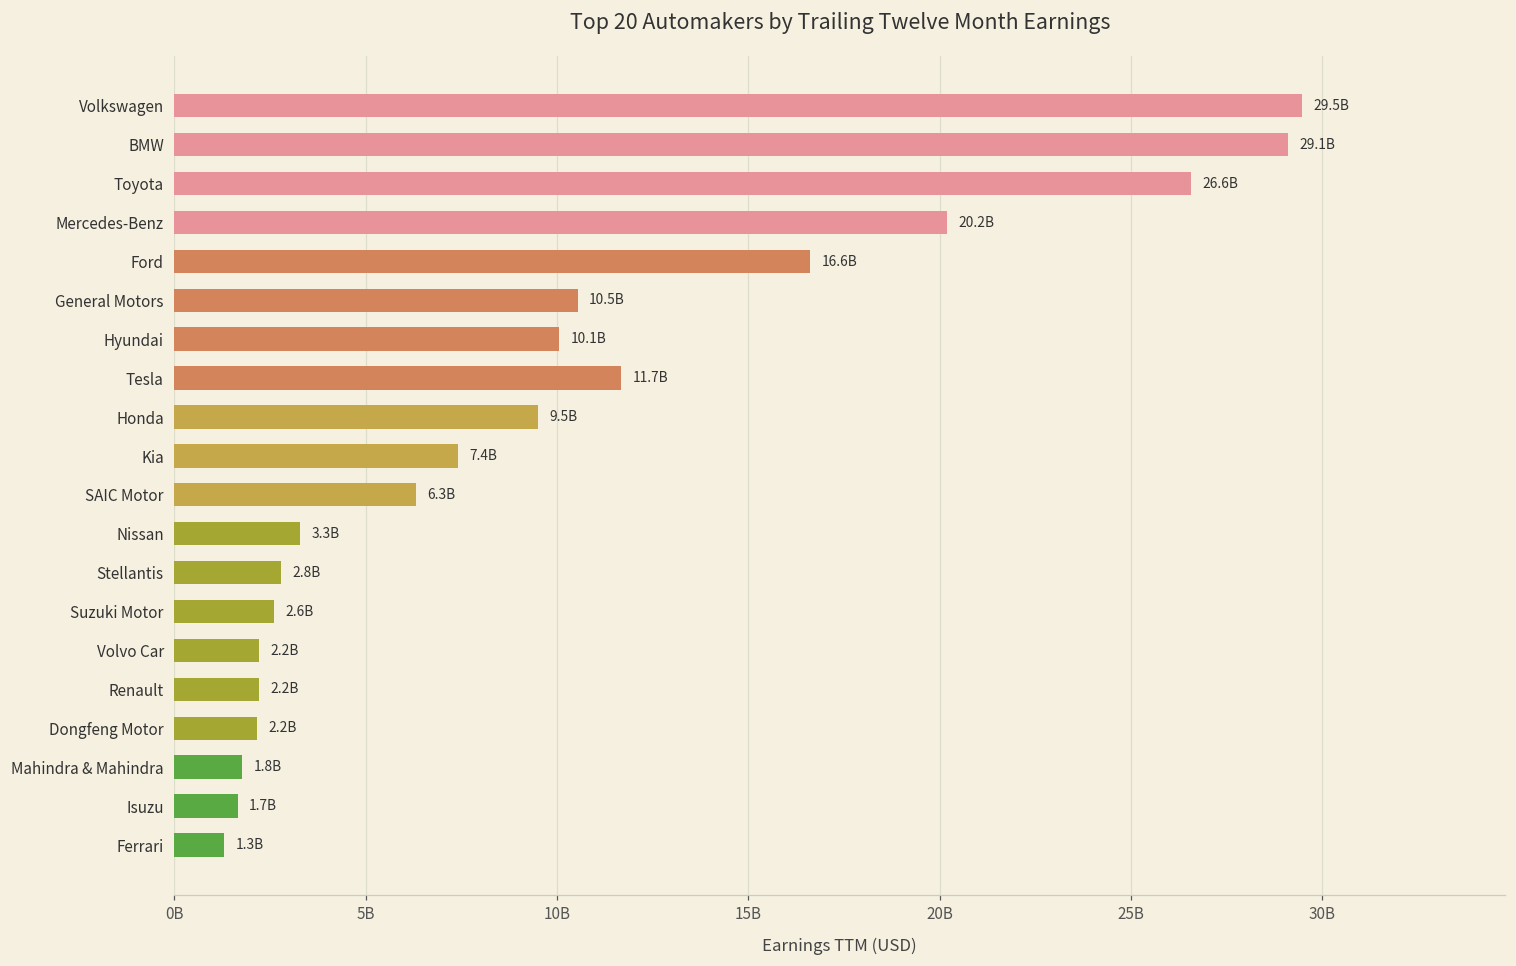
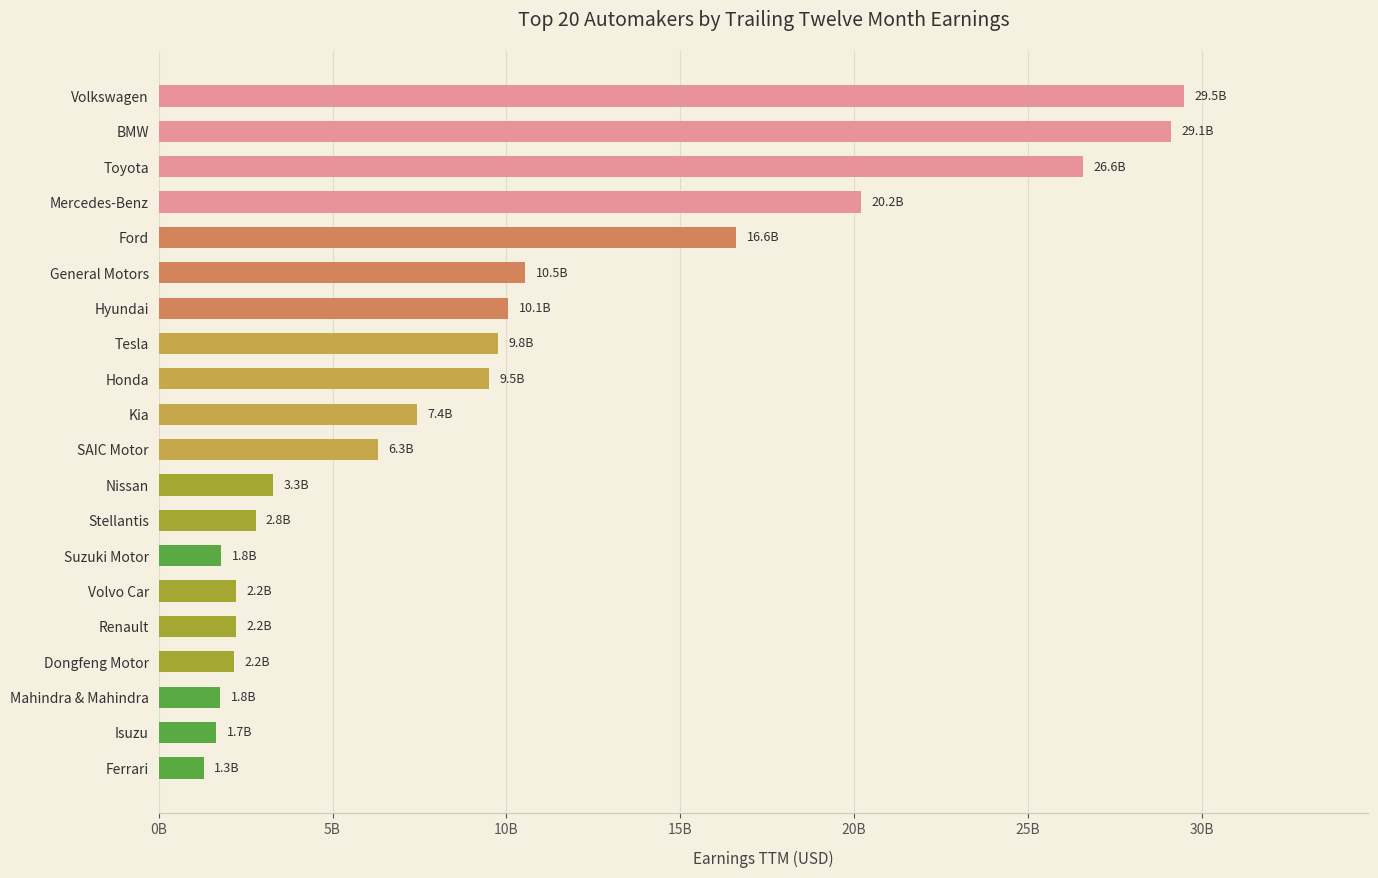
Tesla: 11.7B -> 9.8B
Suzuki Motor: 2.6B -> 1.8B
